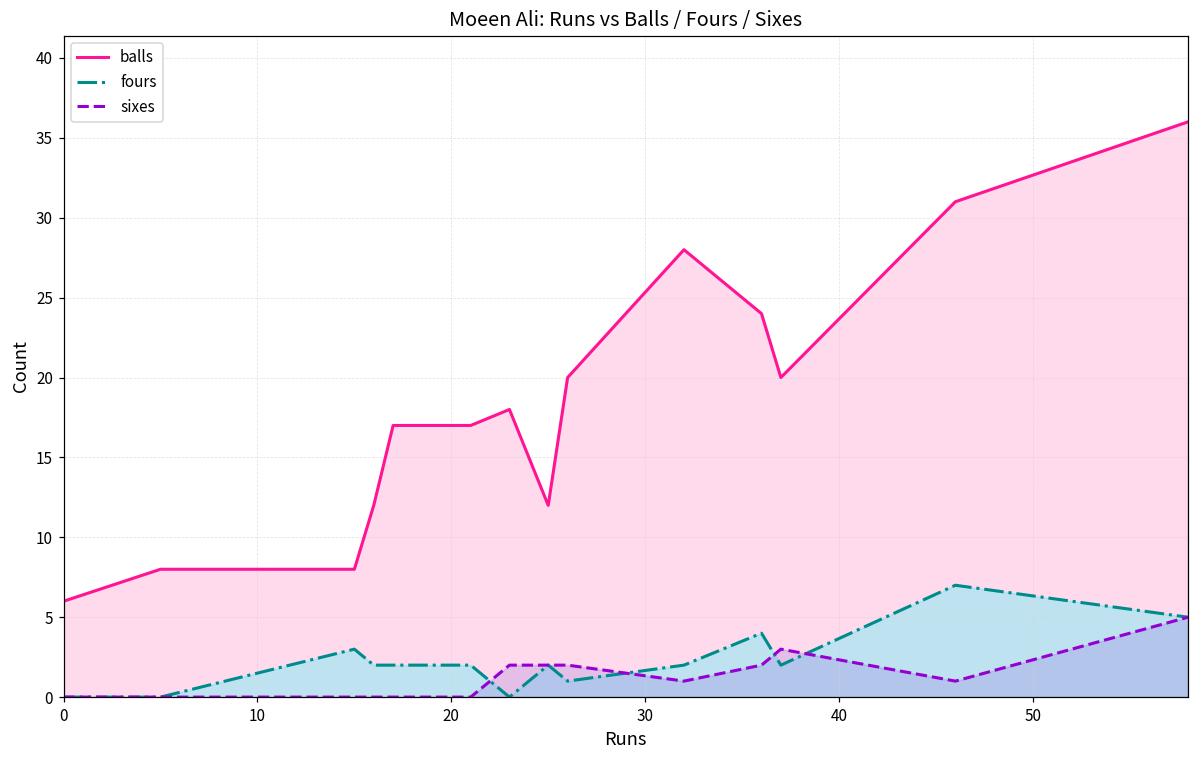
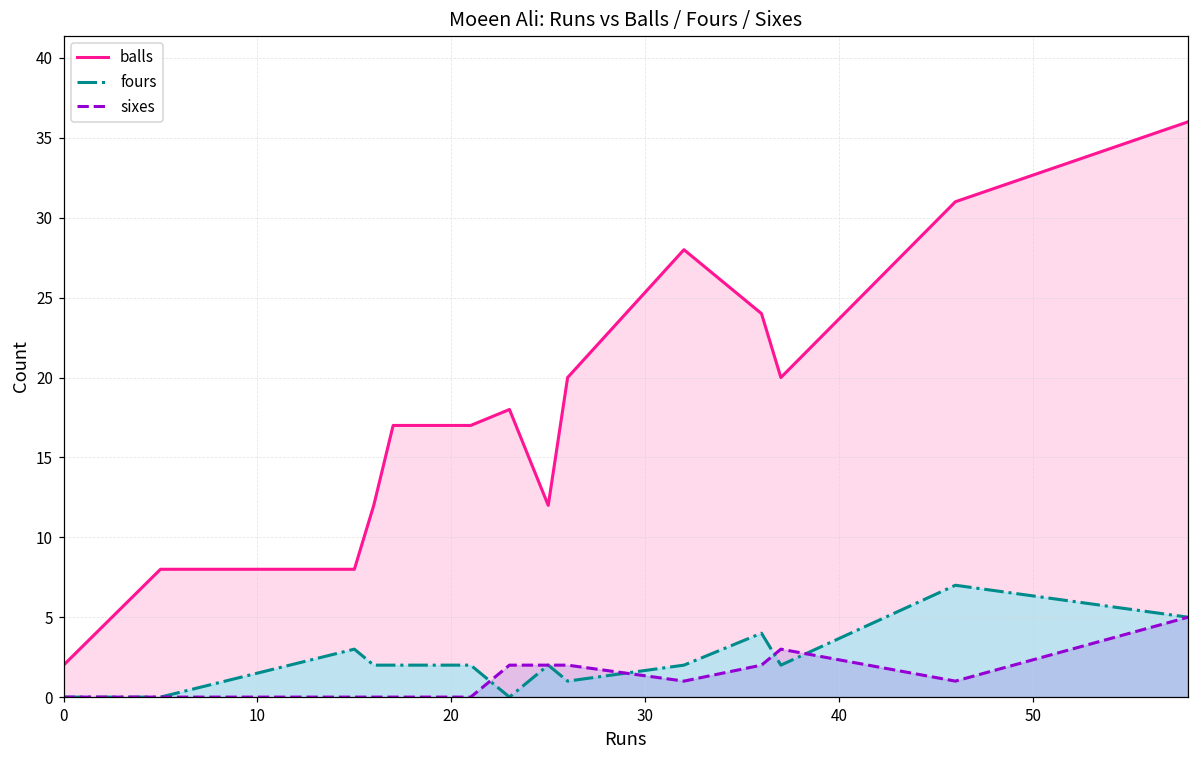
balls, 0: 6 -> 2
